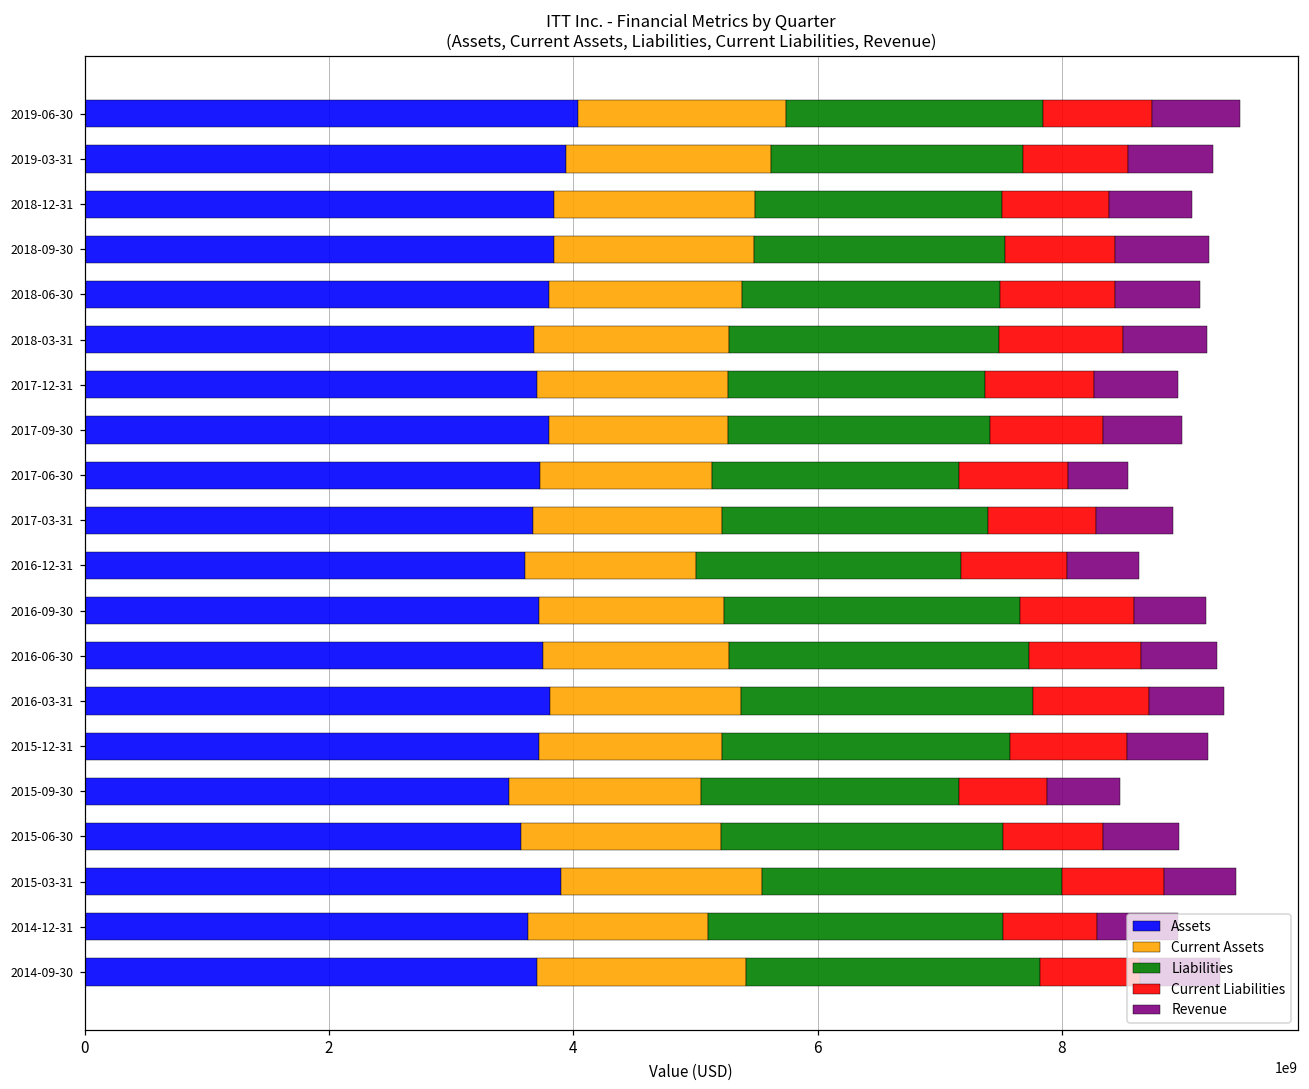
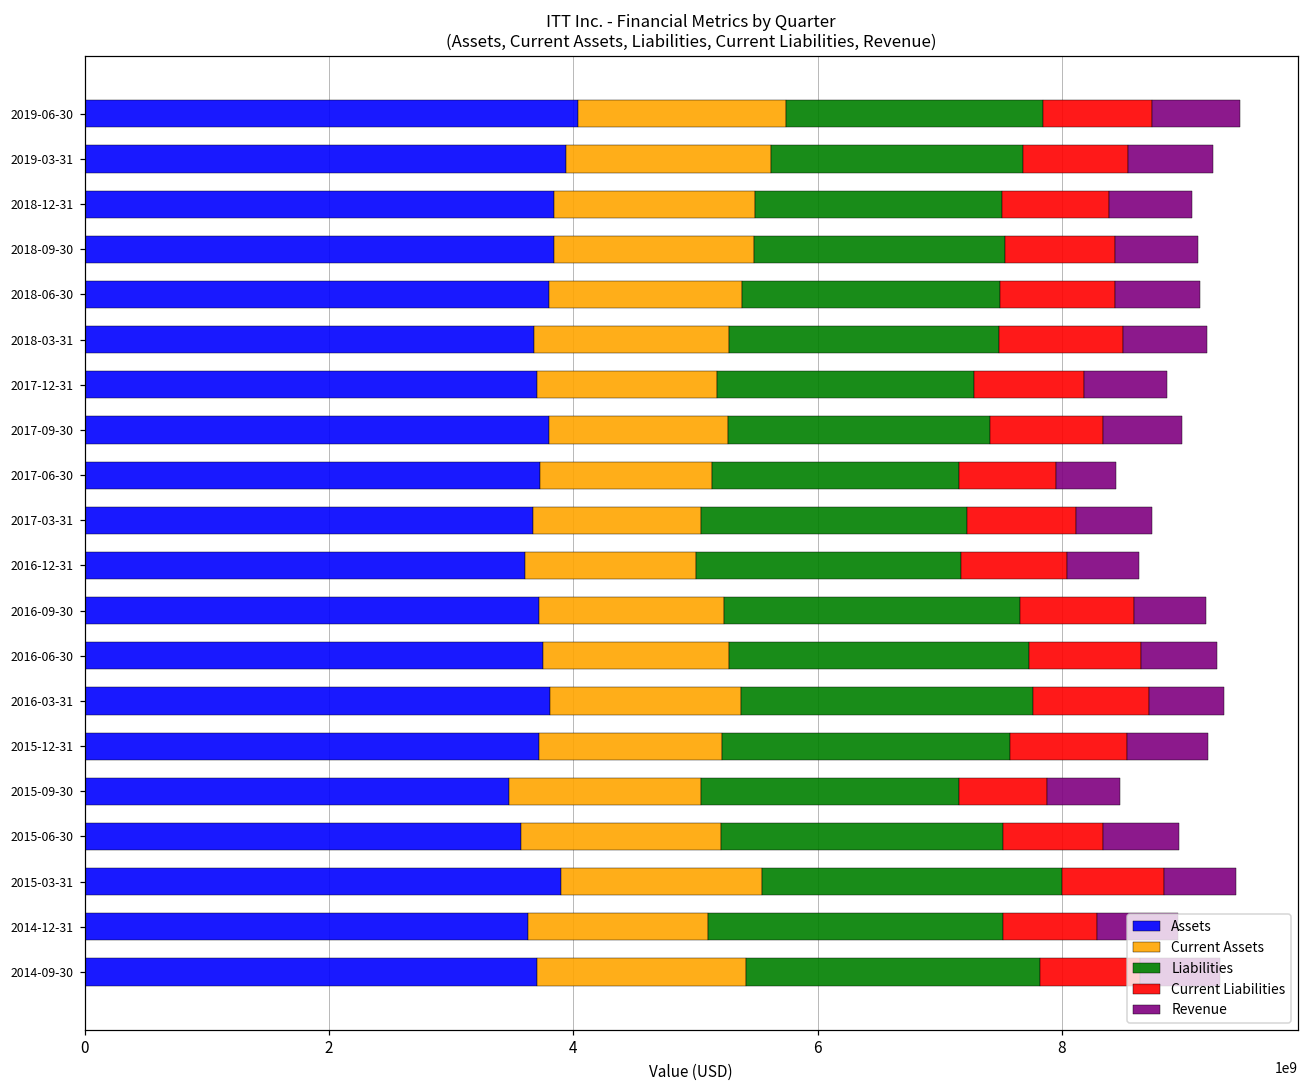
Revenue, 2018-09-30: 780000000 -> 680000000
Current Assets, 2017-12-31: 1570000000 -> 1480000000
Current Liabilities, 2017-06-30: 890000000 -> 800000000
Current Assets, 2017-03-31: 1550000000 -> 1380000000
